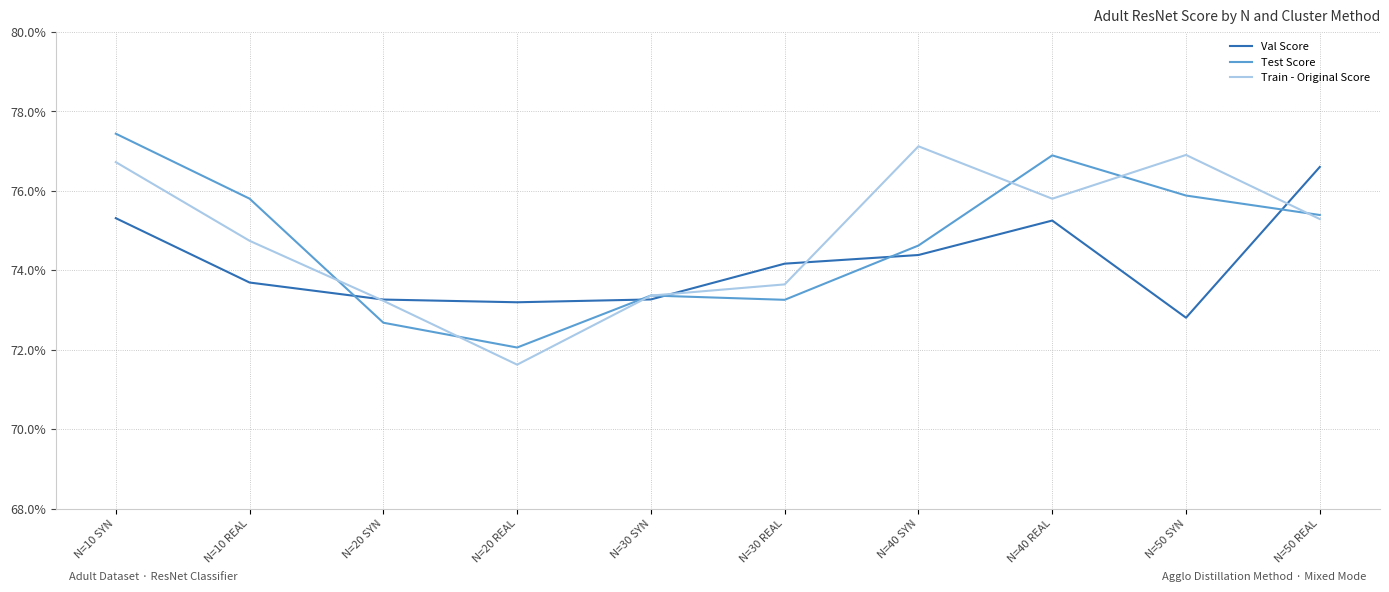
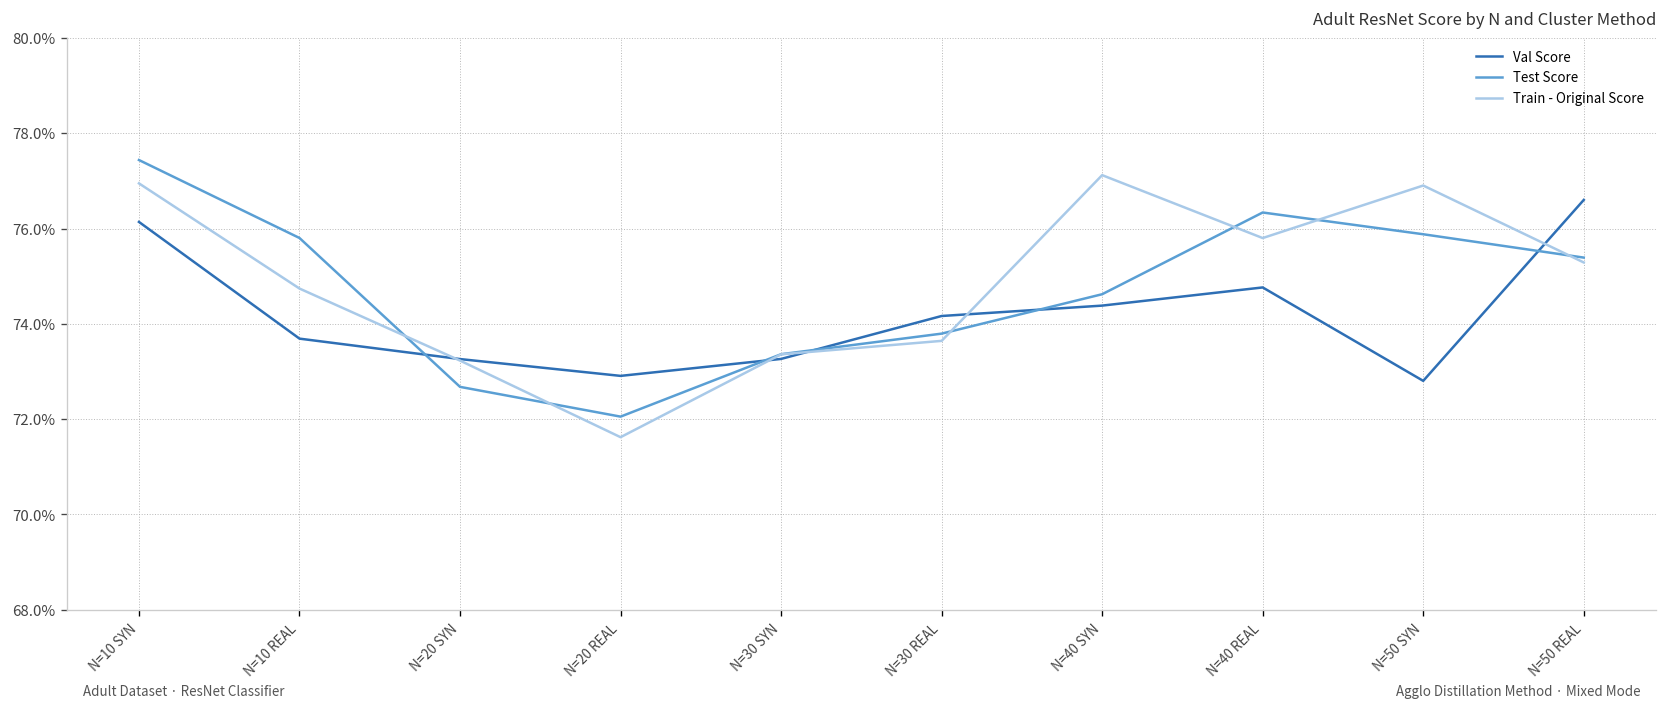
Val Score, N=10 SYN: 75.3% -> 76.1%
Train - Original Score, N=10 SYN: 76.7% -> 76.9%
Val Score, N=20 REAL: 73.2% -> 72.9%
Test Score, N=30 REAL: 73.3% -> 73.8%
Val Score, N=40 REAL: 75.3% -> 74.8%
Test Score, N=40 REAL: 76.9% -> 76.3%
